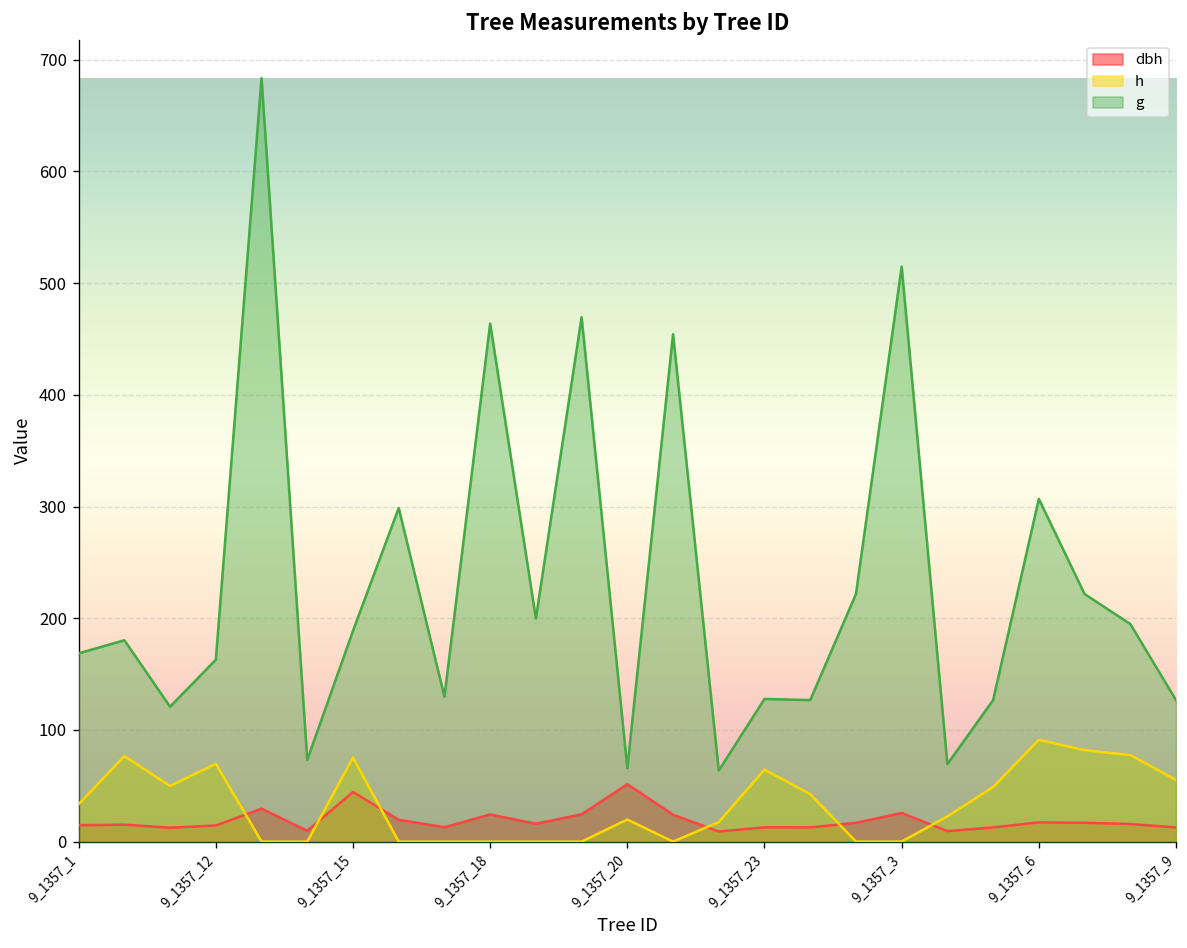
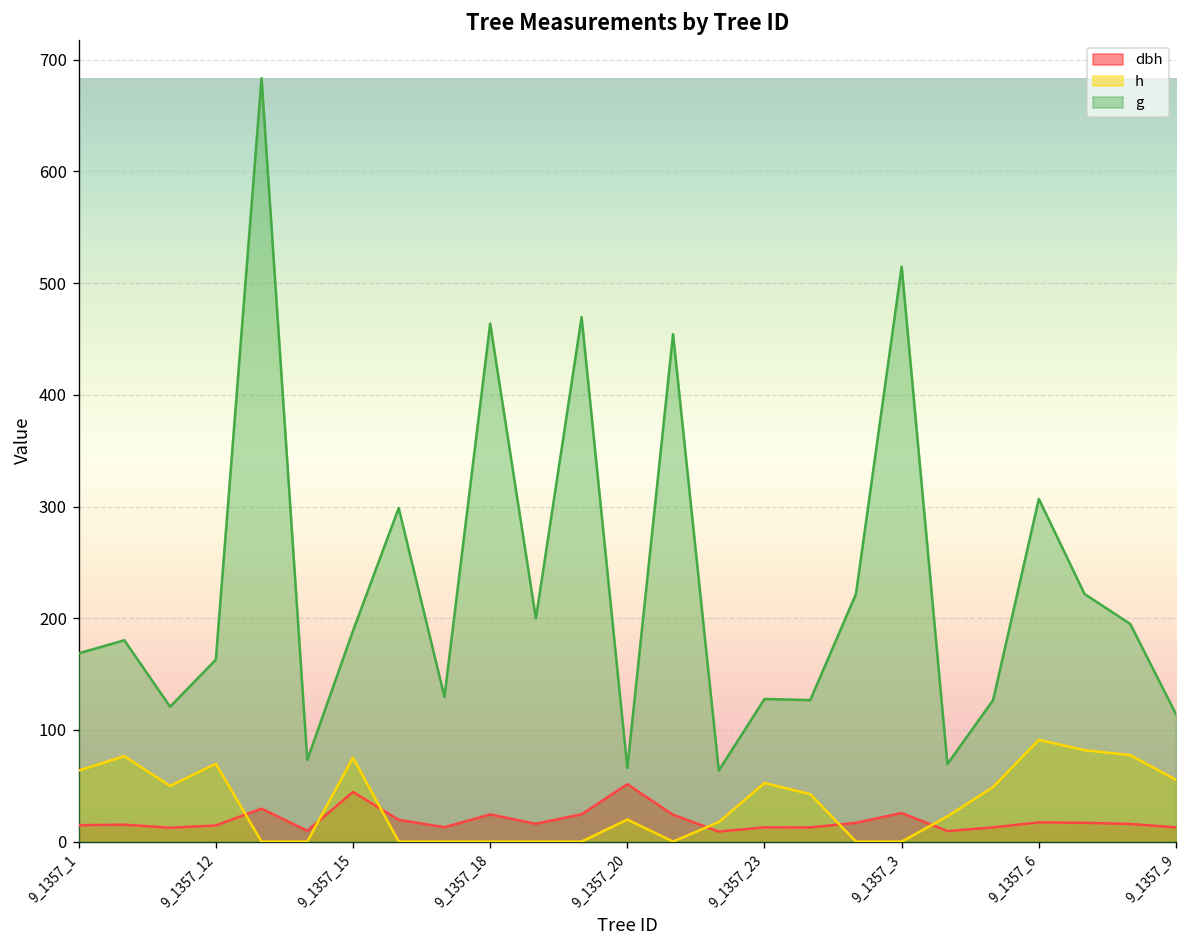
h, 9_1357_1: 30 -> 60
h, 9_1357_23: 60 -> 50
g, 9_1357_9: 130 -> 110
